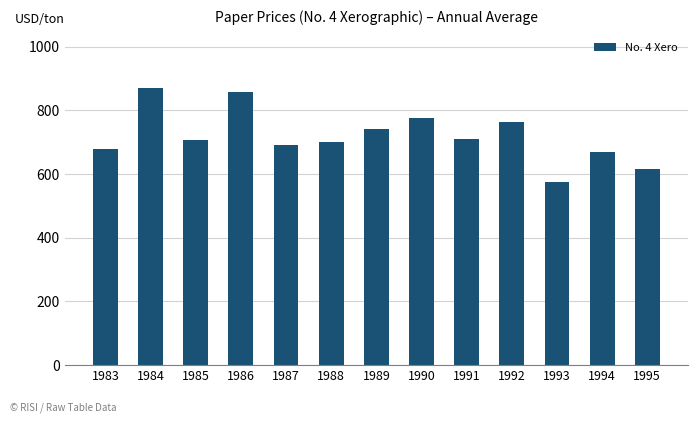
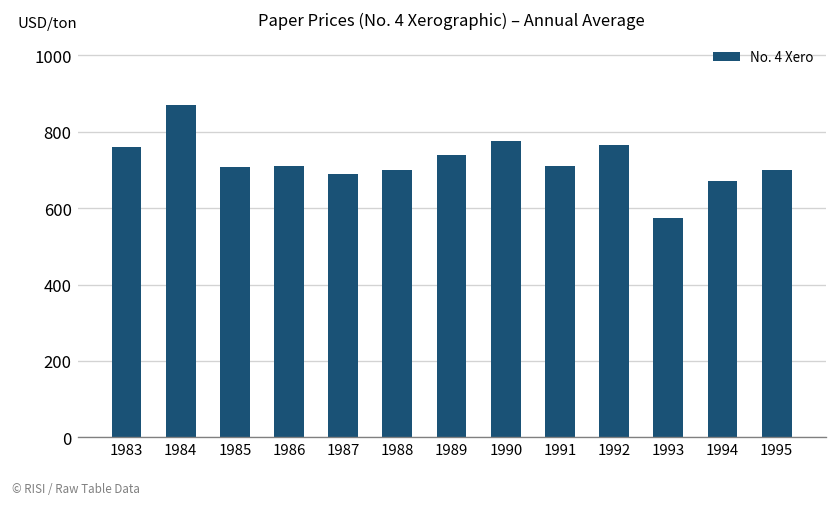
1983: 680 -> 760
1986: 860 -> 710
1995: 620 -> 700
